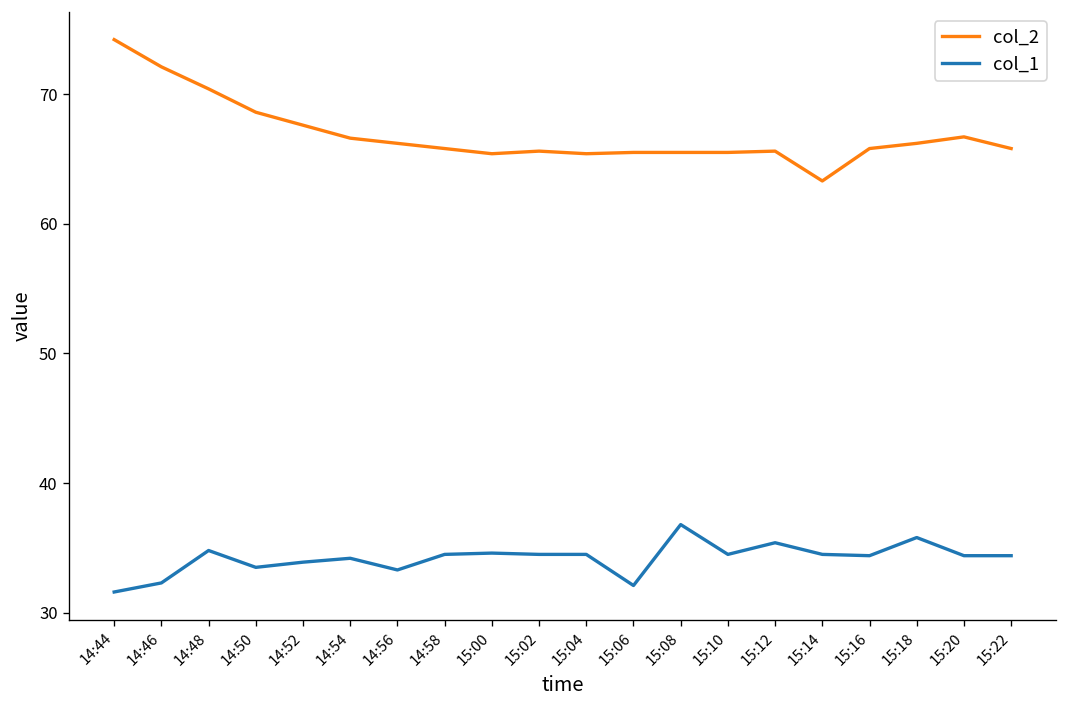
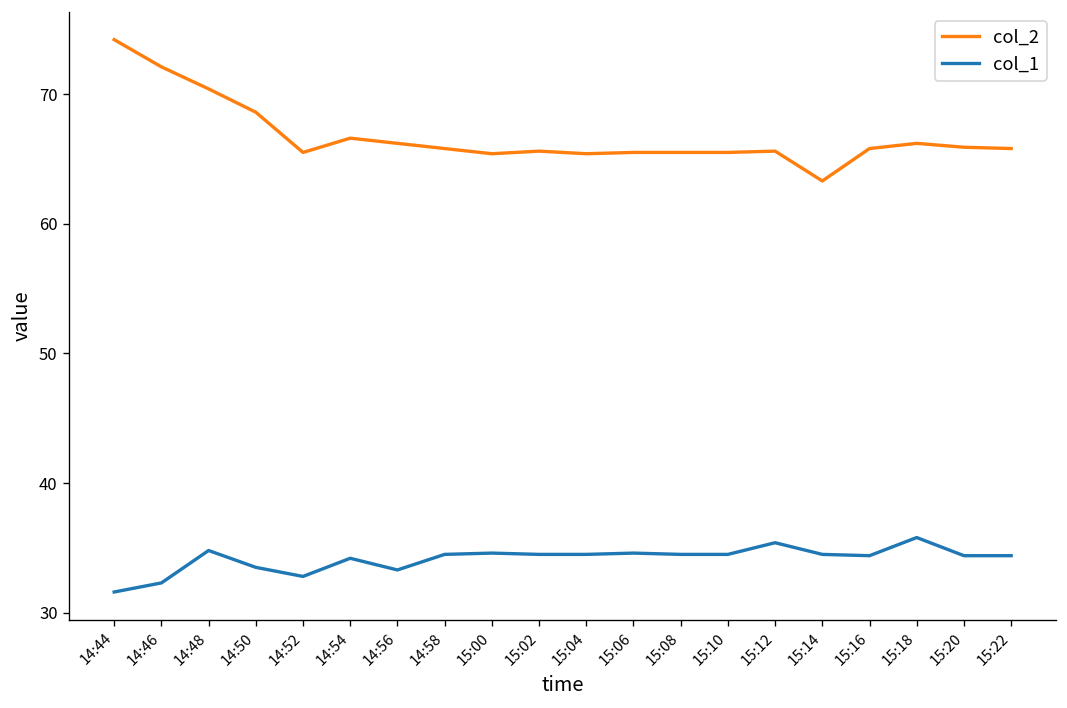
col_2, 14:52: 67.6 -> 65.5
col_1, 14:52: 33.9 -> 32.8
col_1, 15:06: 32.1 -> 34.6
col_1, 15:08: 36.8 -> 34.5
col_2, 15:20: 66.7 -> 65.9
